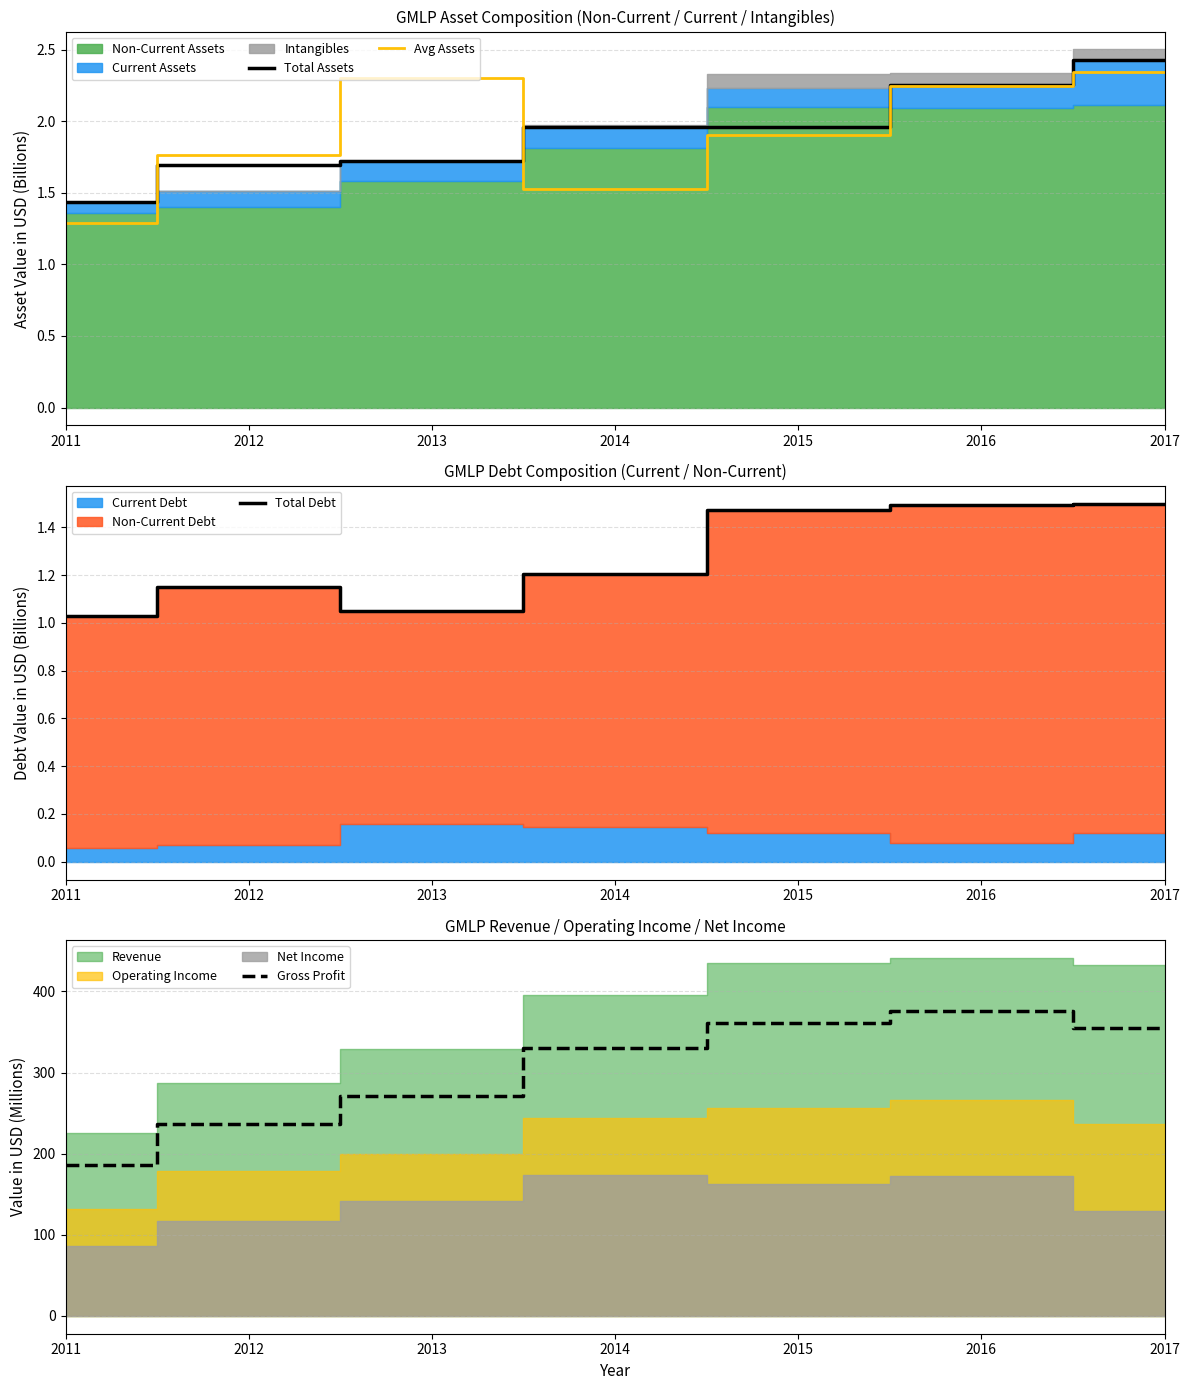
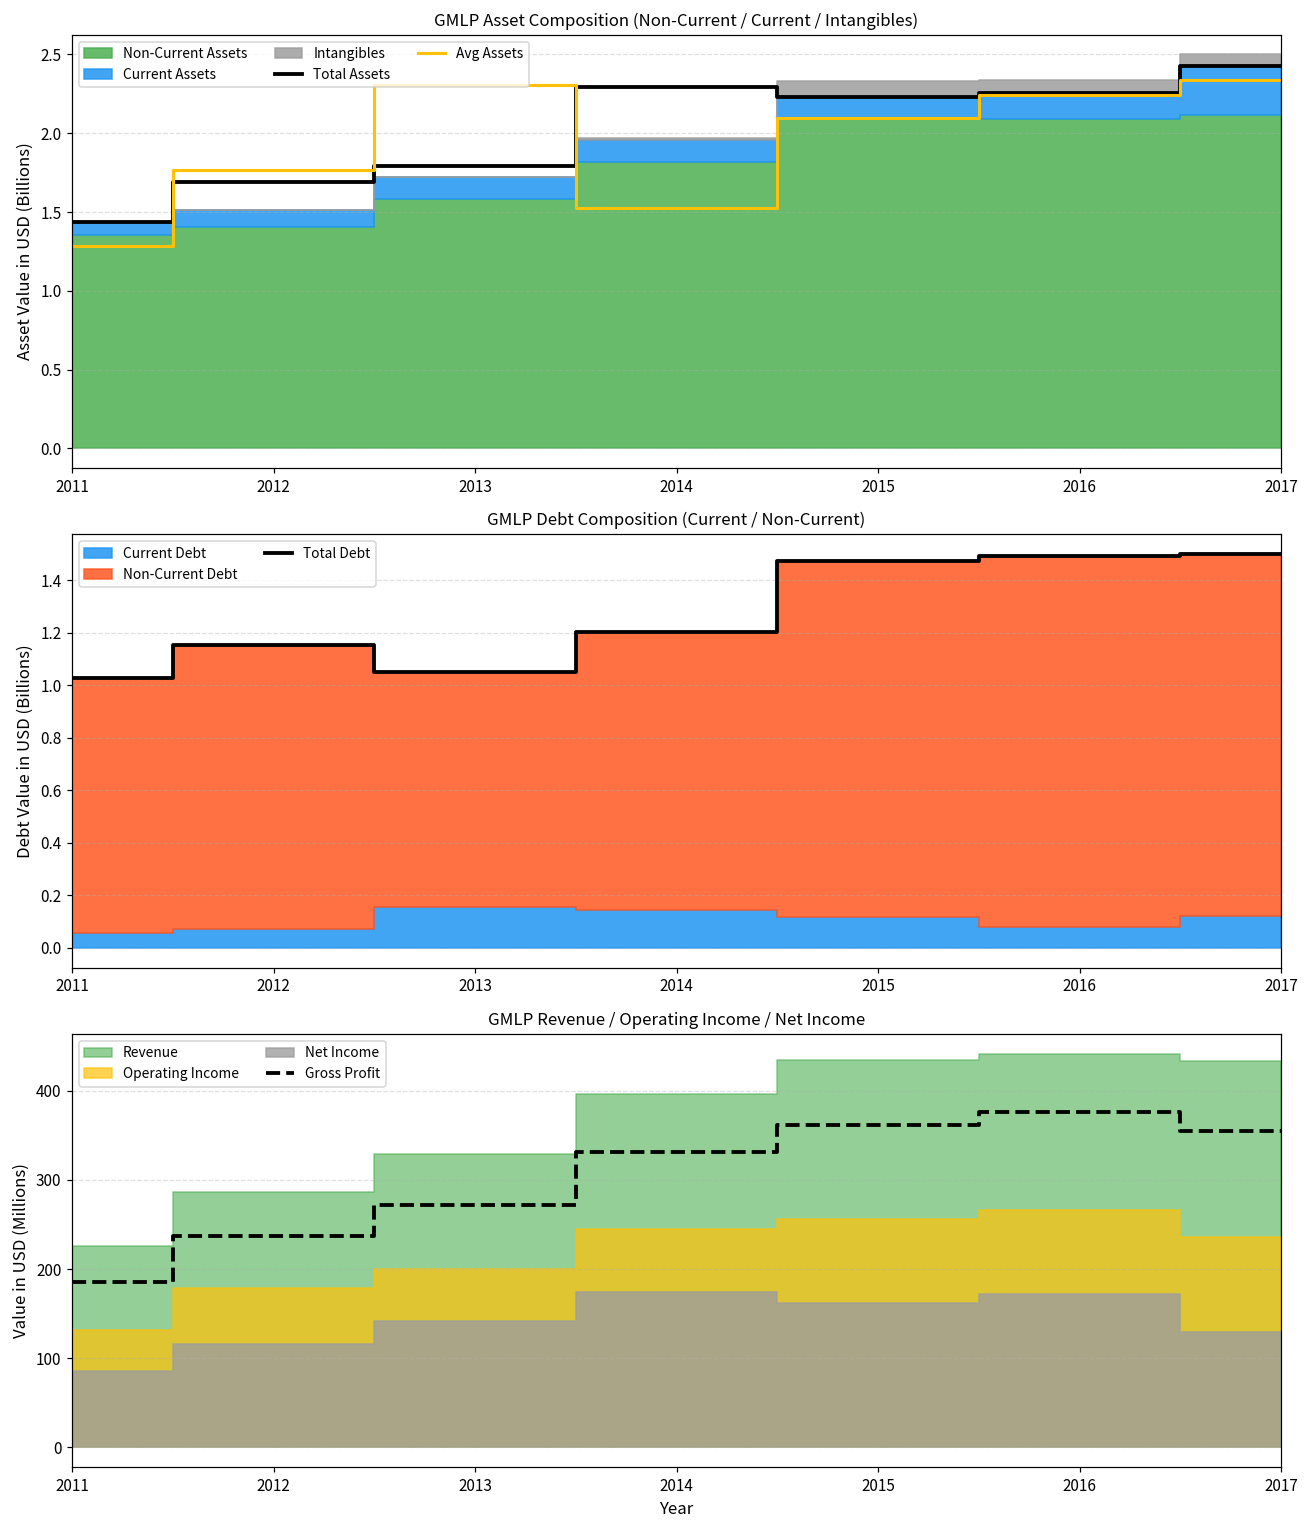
GMLP Asset Composition (Non-Current / Current / Intangibles), Total Assets, 2013: 1.72 -> 1.79
GMLP Asset Composition (Non-Current / Current / Intangibles), Total Assets, 2014: 1.96 -> 2.29
GMLP Asset Composition (Non-Current / Current / Intangibles), Total Assets, 2015: 1.96 -> 2.23
GMLP Asset Composition (Non-Current / Current / Intangibles), Avg Assets, 2015: 1.90 -> 2.09
